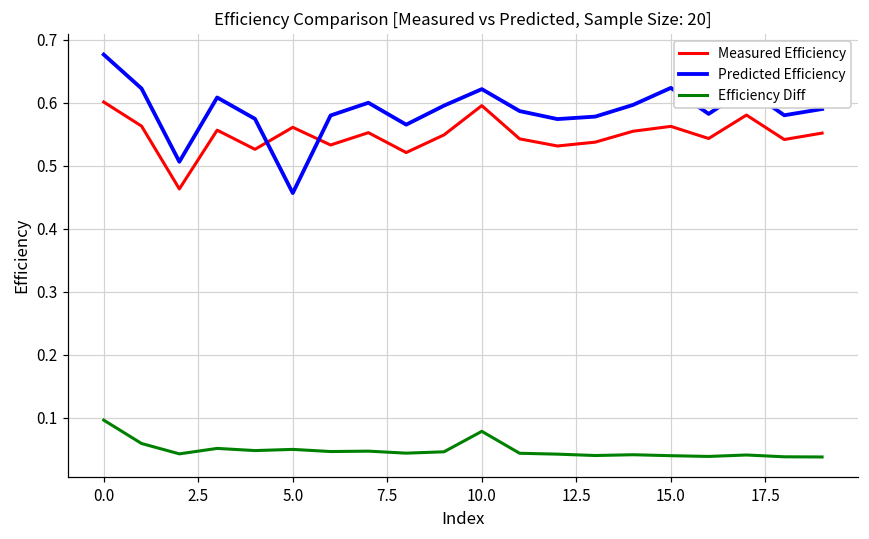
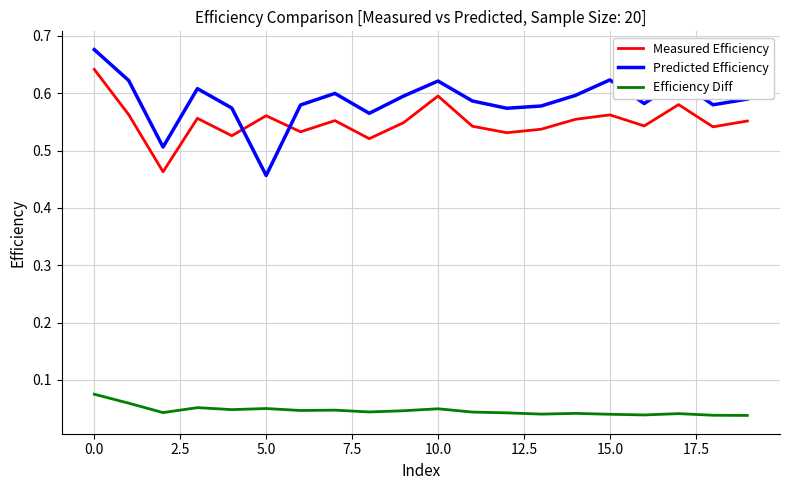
Measured Efficiency, 0.0: 0.60 -> 0.64
Efficiency Diff, 0.0: 0.10 -> 0.08
Efficiency Diff, 10.0: 0.08 -> 0.05
